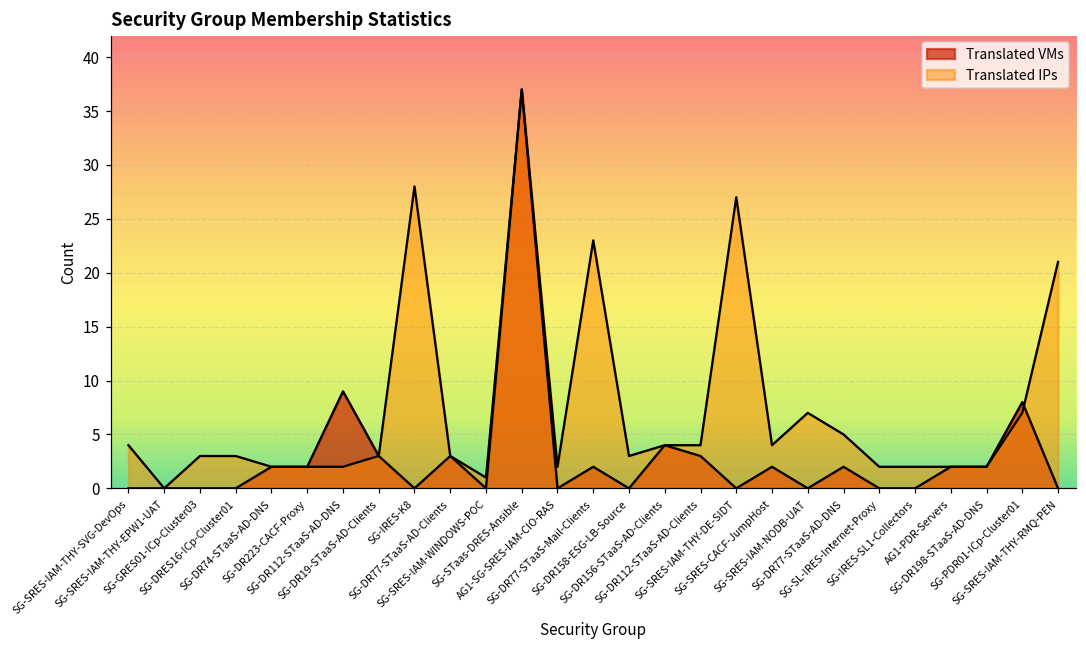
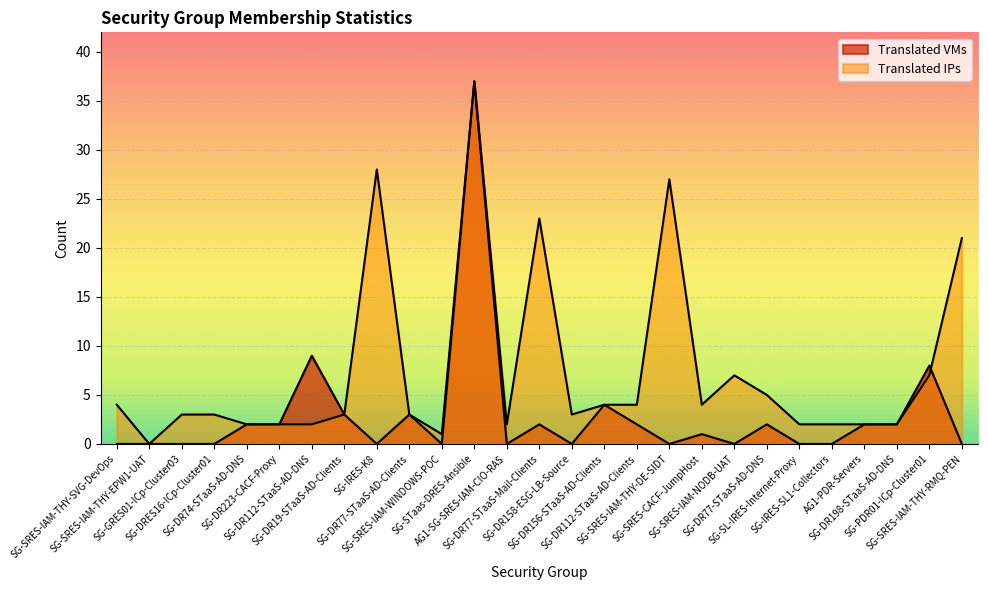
Translated VMs, SG-DR112-STaaS-AD-Clients: 3 -> 2
Translated VMs, SG-SRES-CACF-JumpHost: 2 -> 1
